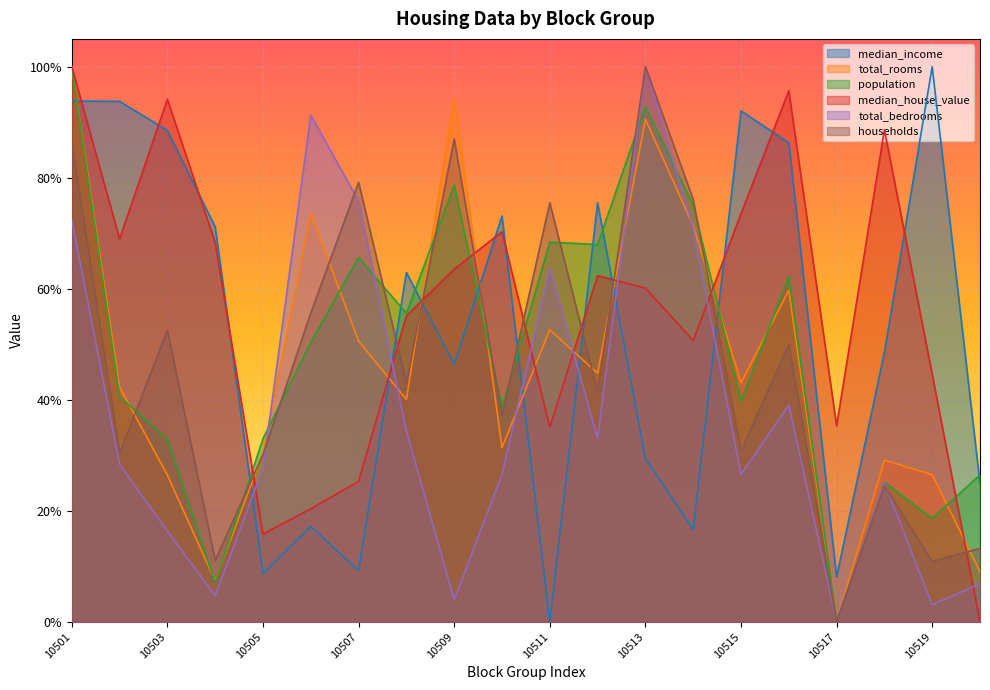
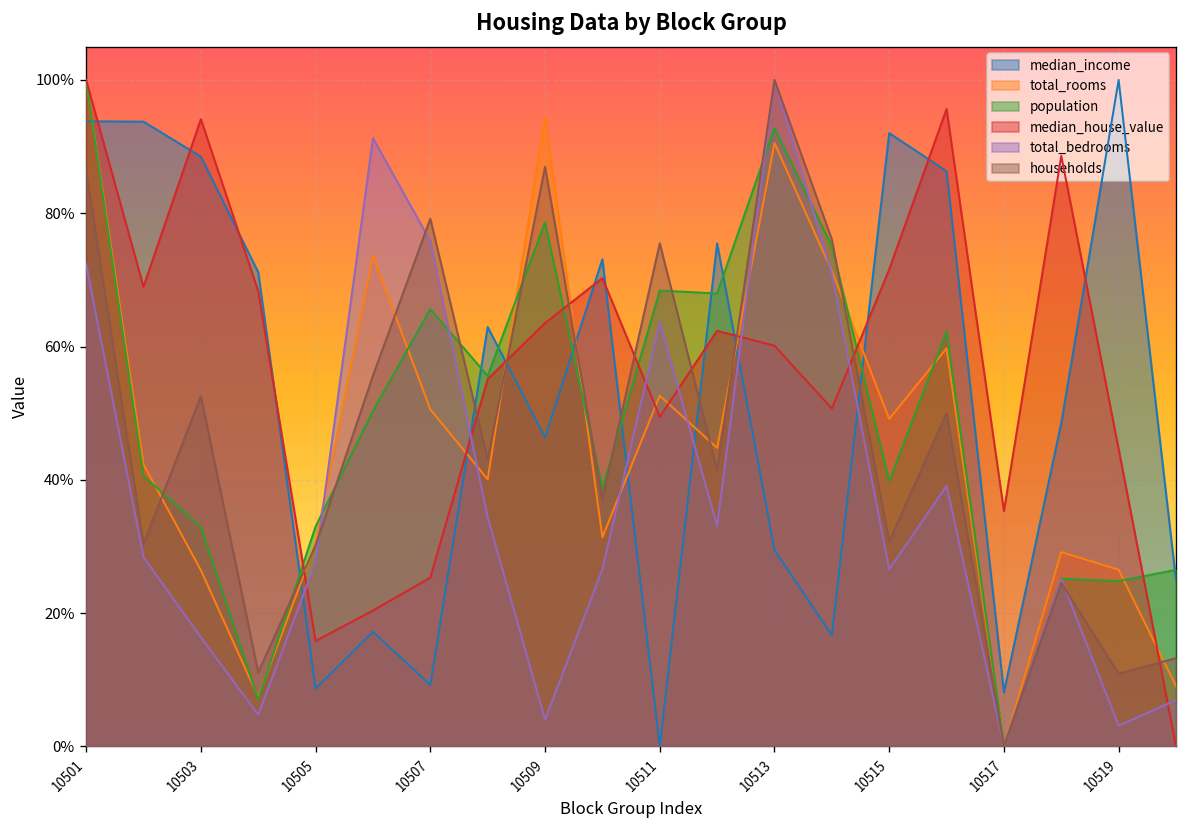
median_house_value, 10511: 35% -> 49%
total_rooms, 10515: 43% -> 49%
median_house_value, 10515: 74% -> 72%
population, 10519: 19% -> 25%
